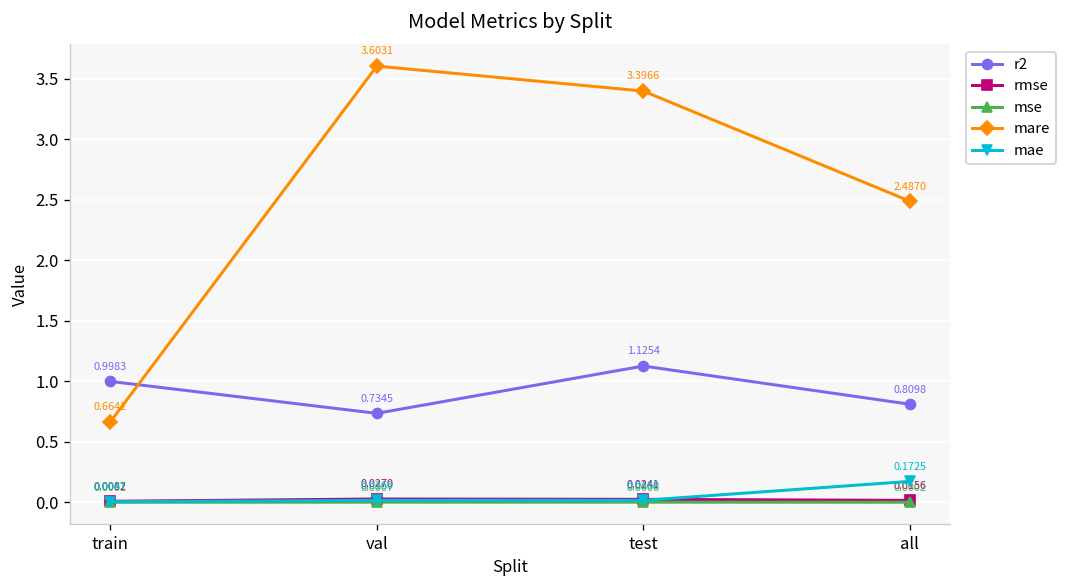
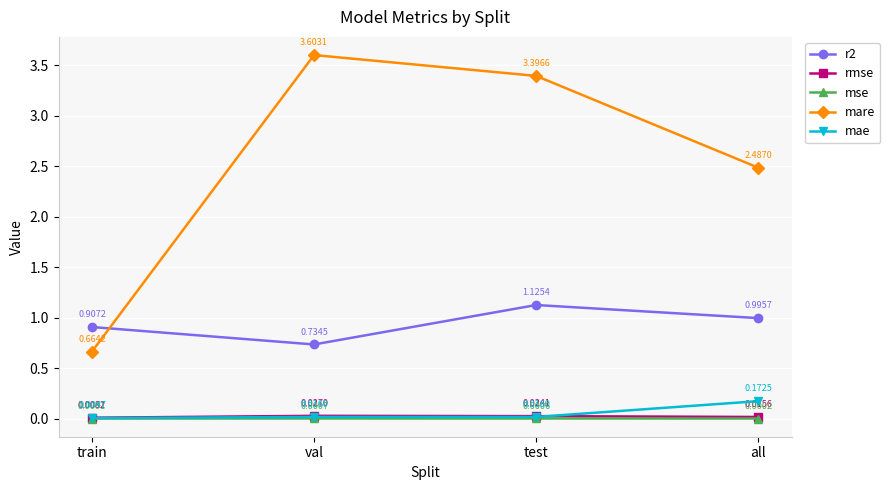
r2, train: 0.9983 -> 0.9072
r2, all: 0.8098 -> 0.9957
